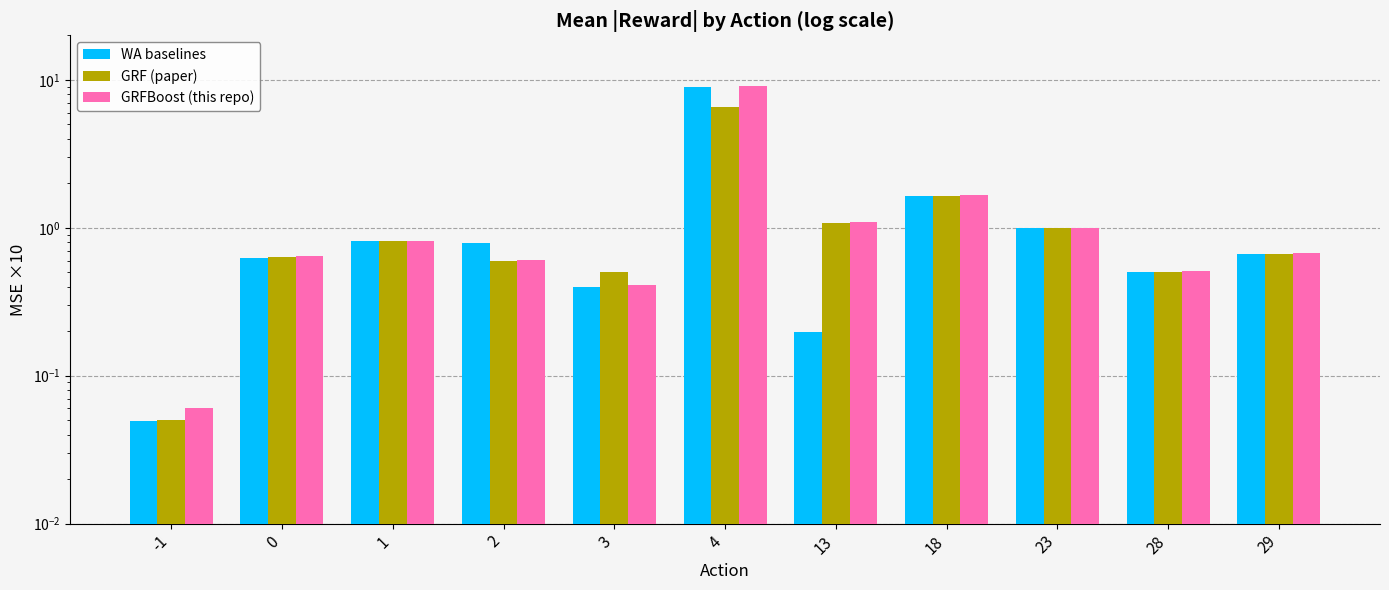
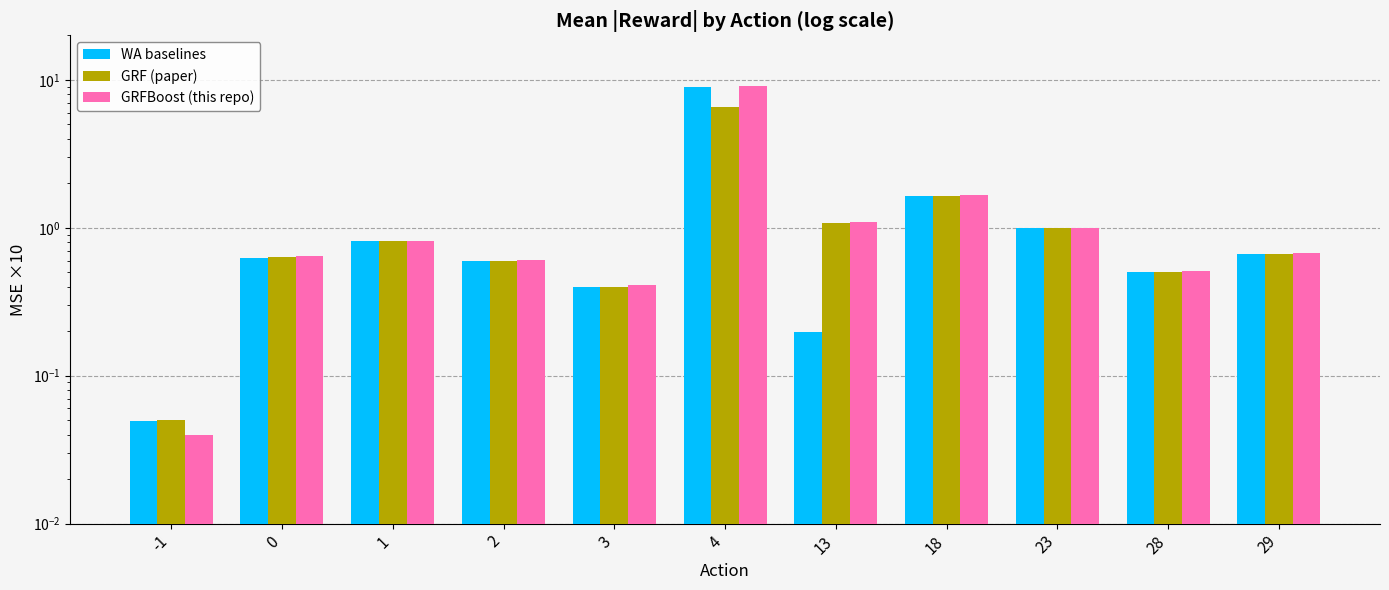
GRFBoost (this repo), -1: 0.06 -> 0.04
WA baselines, 2: 0.8 -> 0.60
GRF (paper), 3: 0.5 -> 0.4
